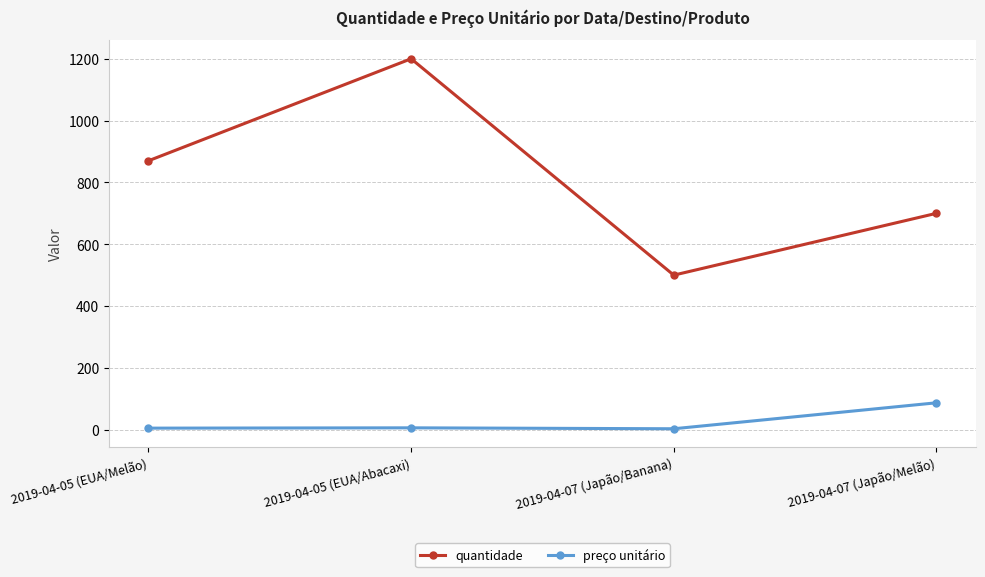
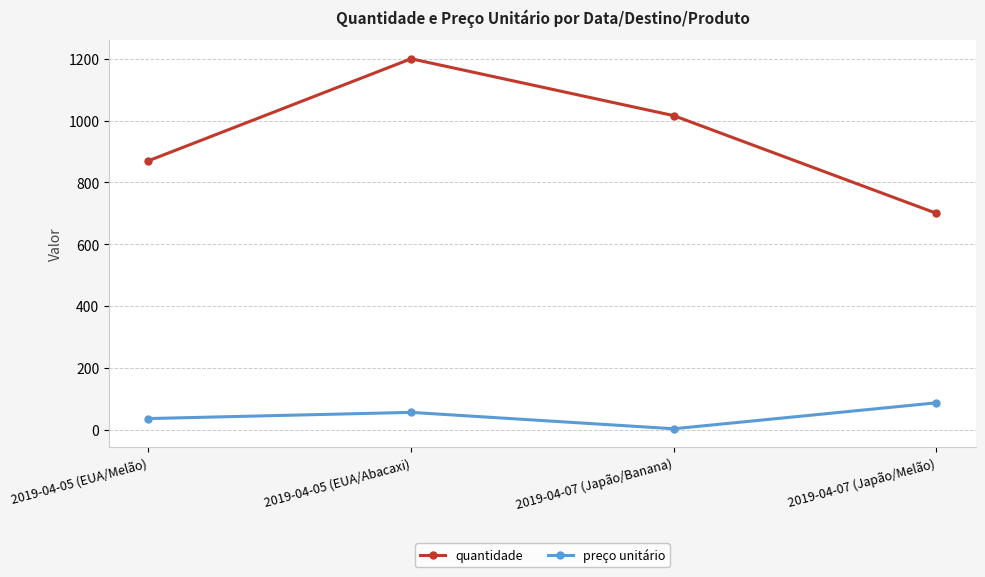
preço unitário, 2019-04-05 (EUA/Melão): 10 -> 40
preço unitário, 2019-04-05 (EUA/Abacaxi): 10 -> 60
quantidade, 2019-04-07 (Japão/Banana): 500 -> 1020
